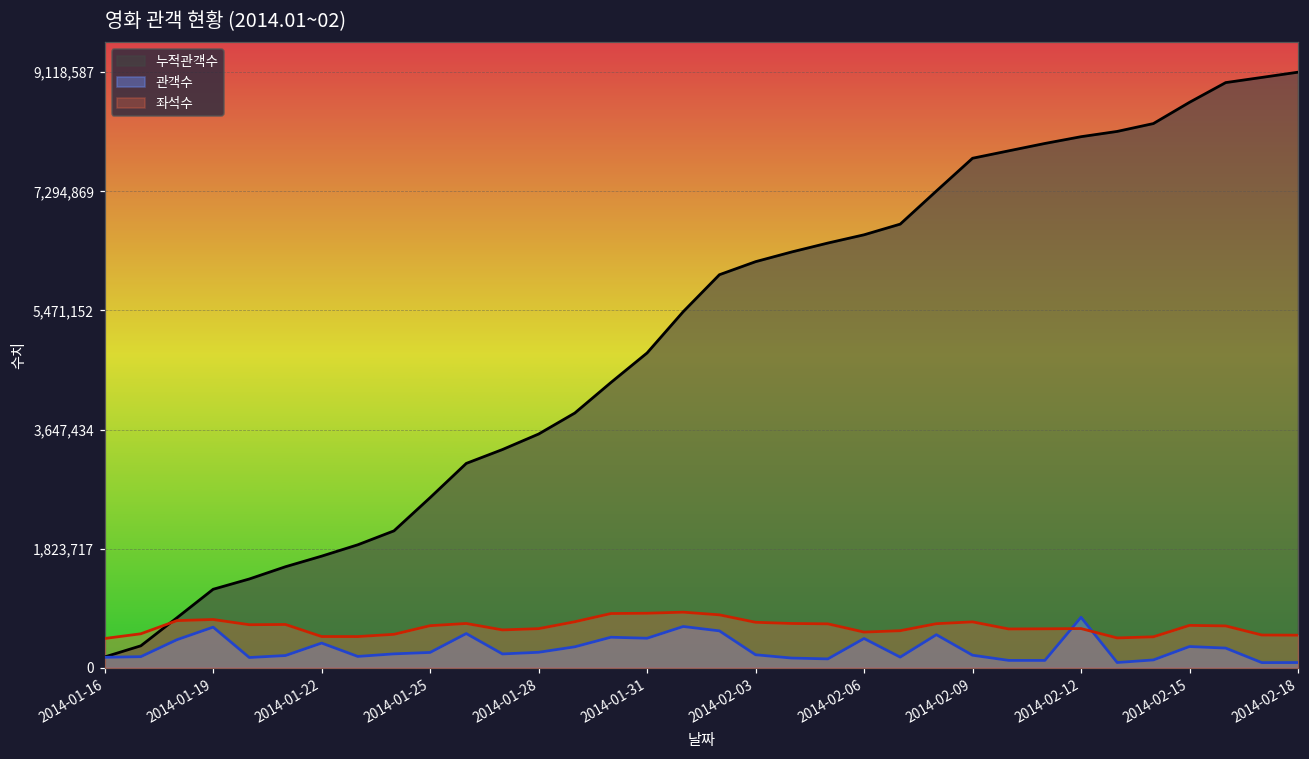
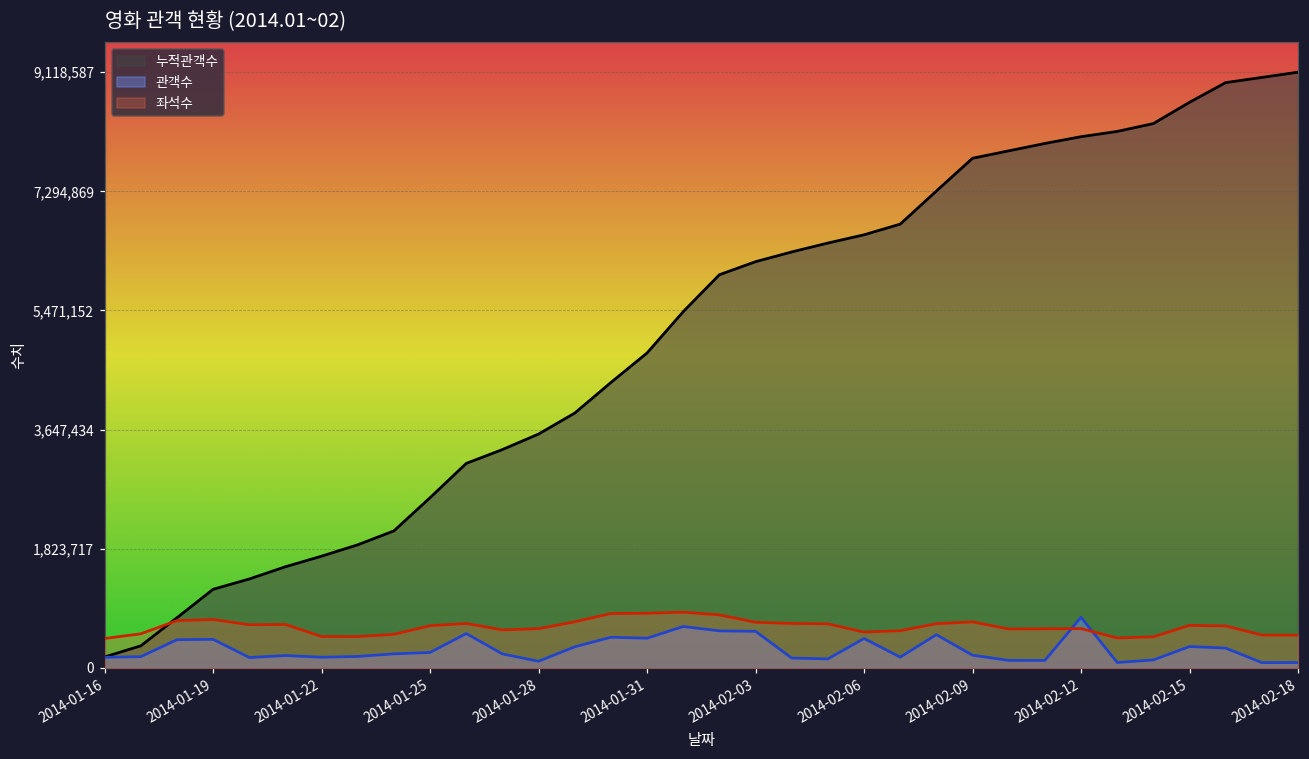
관객수, 2014-01-19: 600,000 -> 400,000
관객수, 2014-01-22: 400,000 -> 200,000
관객수, 2014-01-28: 200,000 -> 100,000
관객수, 2014-02-03: 200,000 -> 600,000
